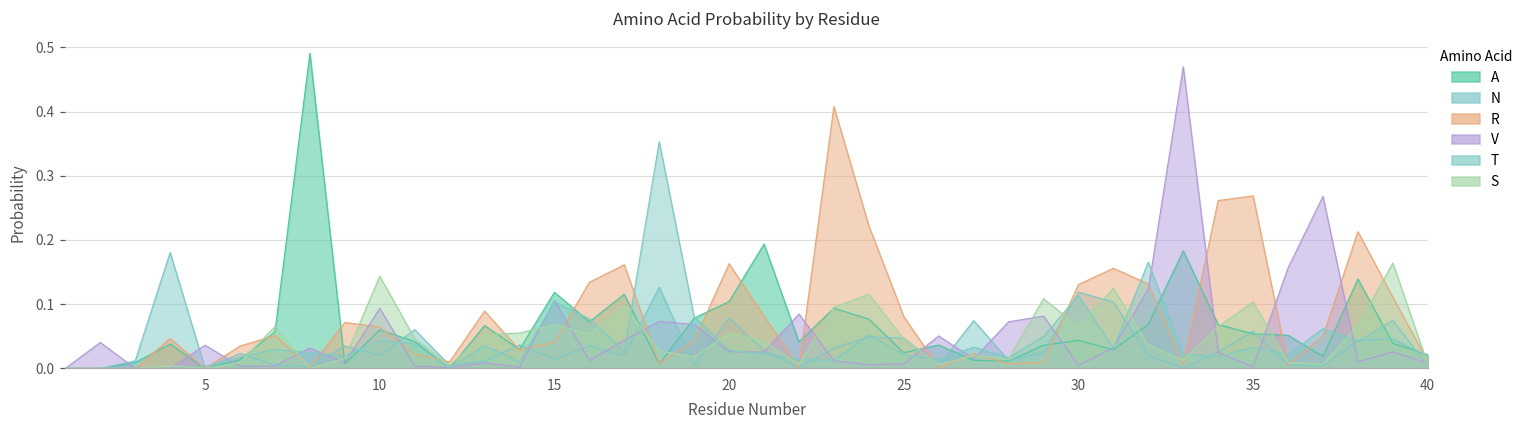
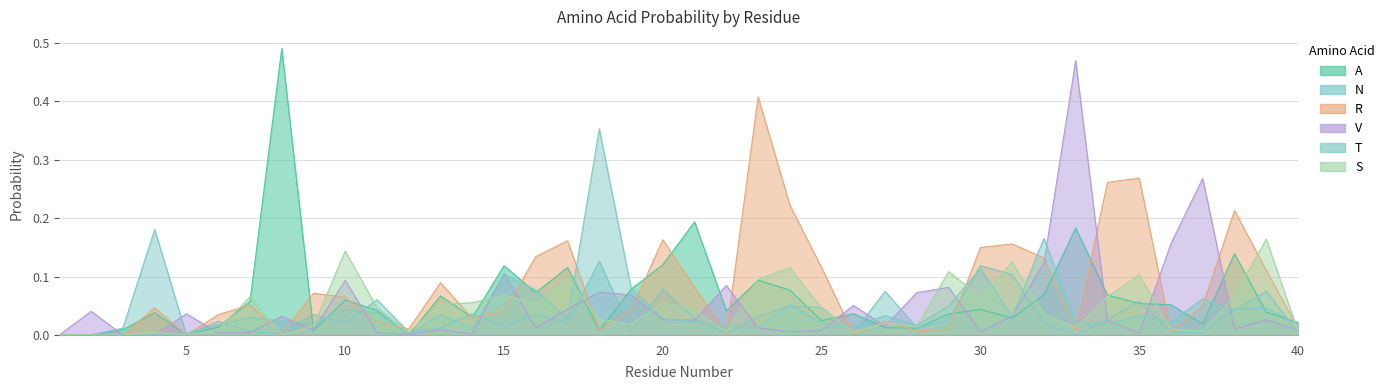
A, 20: 0.10 -> 0.12
R, 25: 0.08 -> 0.12
R, 30: 0.13 -> 0.15
